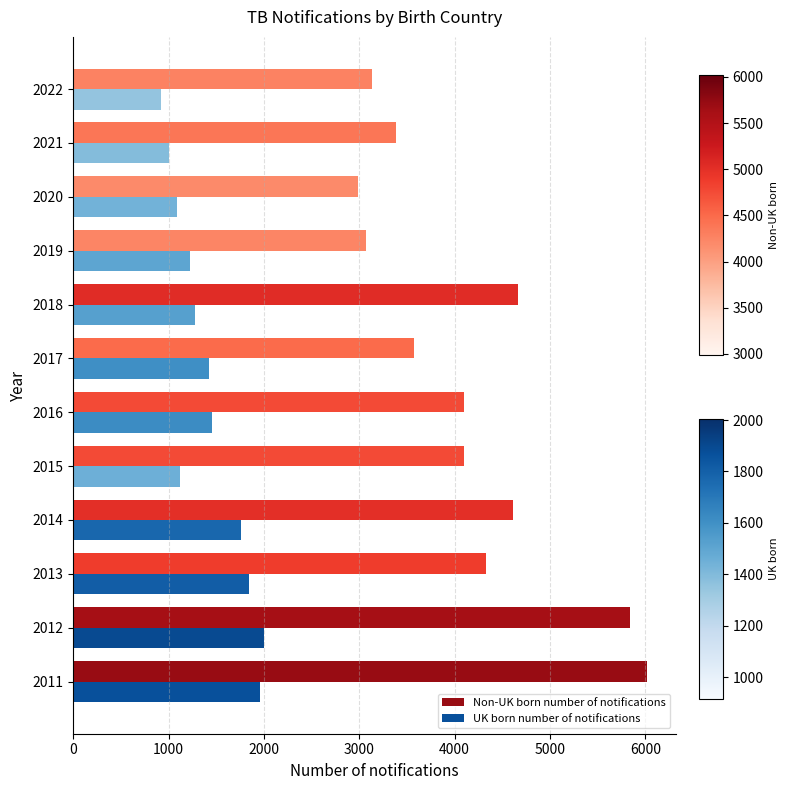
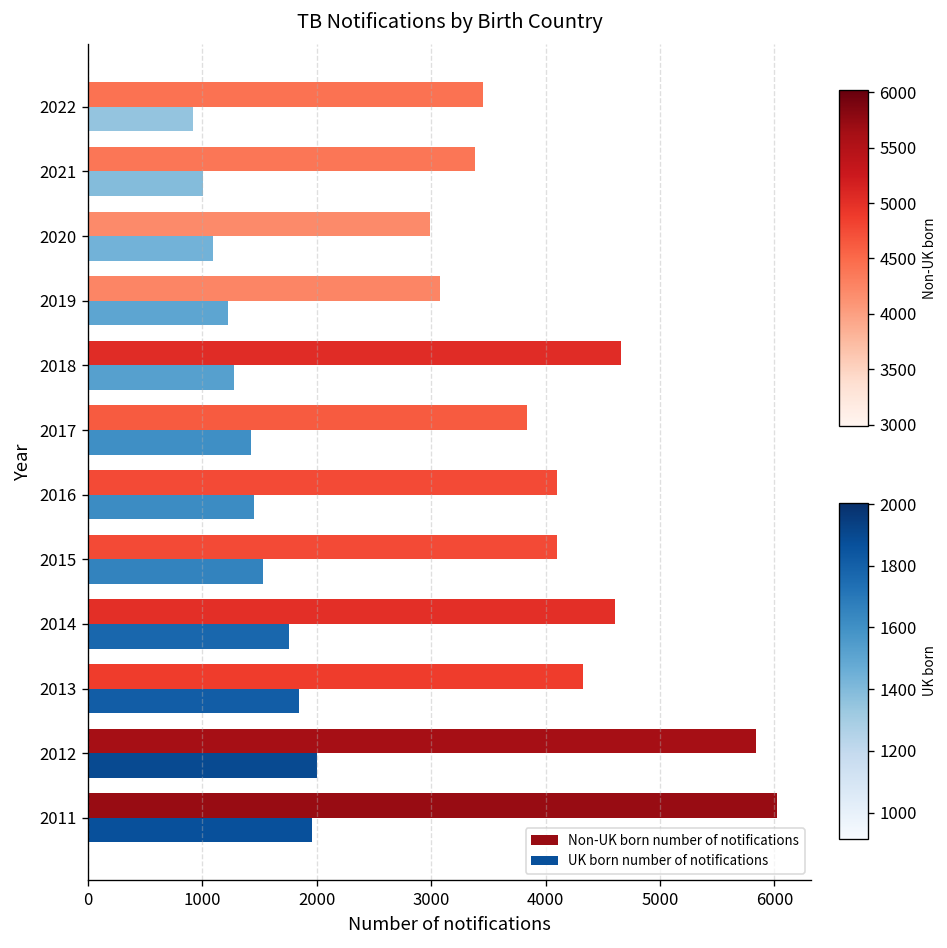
Non-UK born number of notifications, 2022: 3100 -> 3500
Non-UK born number of notifications, 2017: 3600 -> 3800
UK born number of notifications, 2015: 1100 -> 1500
